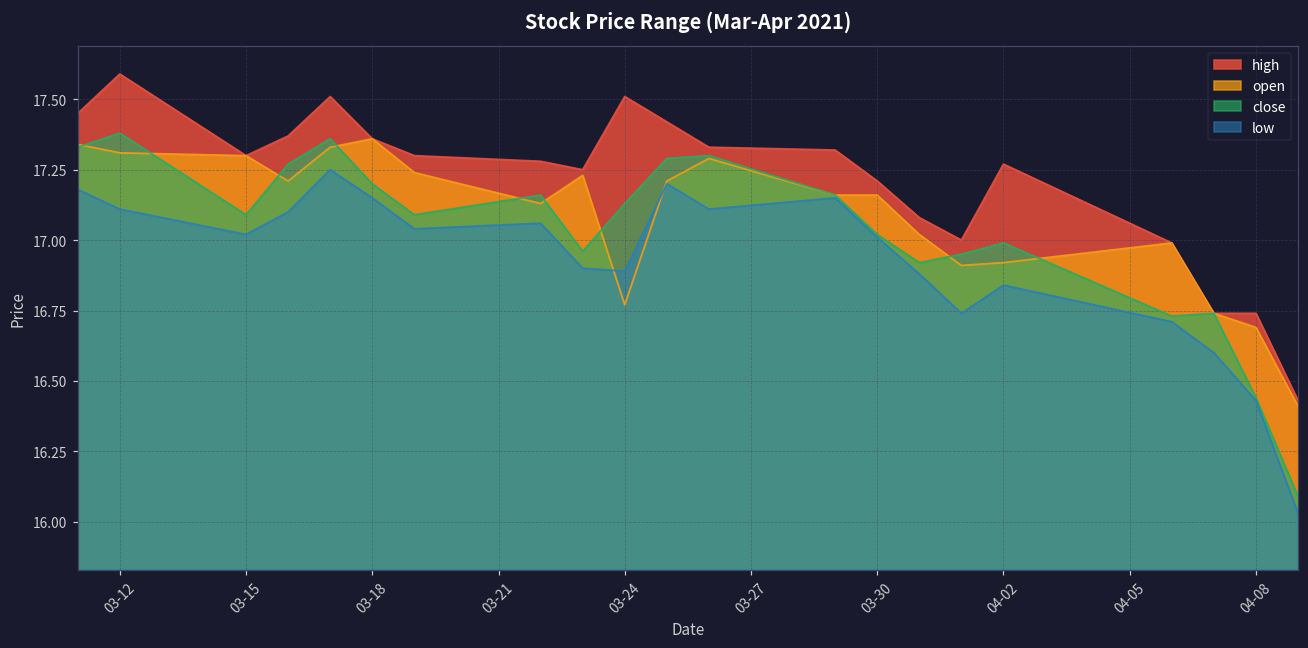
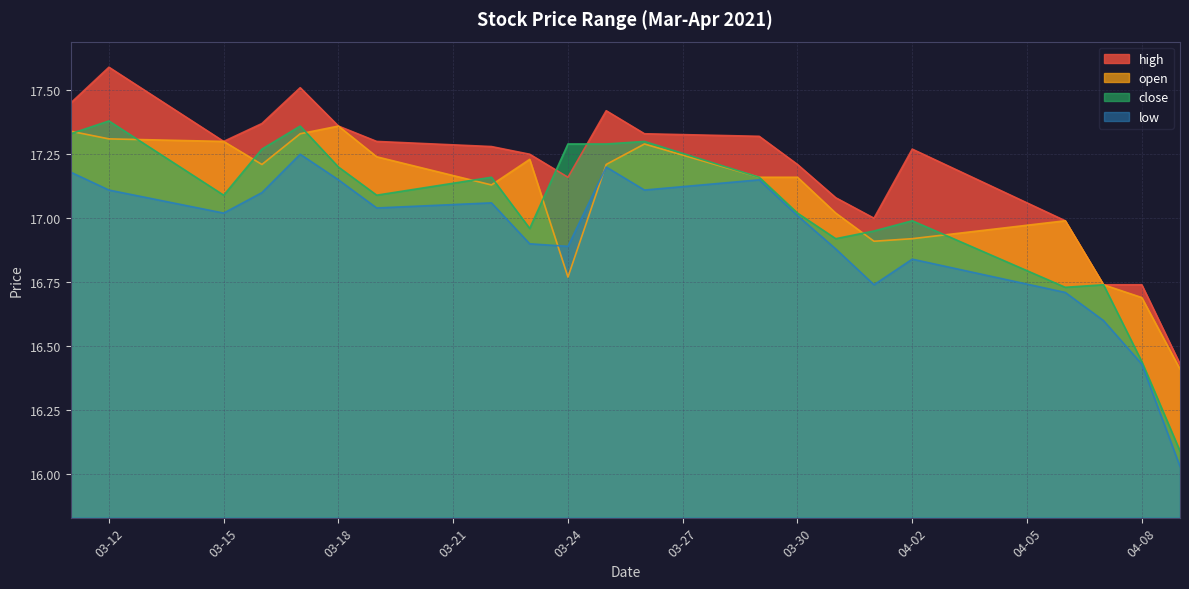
high, 03-24: 17.51 -> 17.16
close, 03-24: 17.13 -> 17.29
